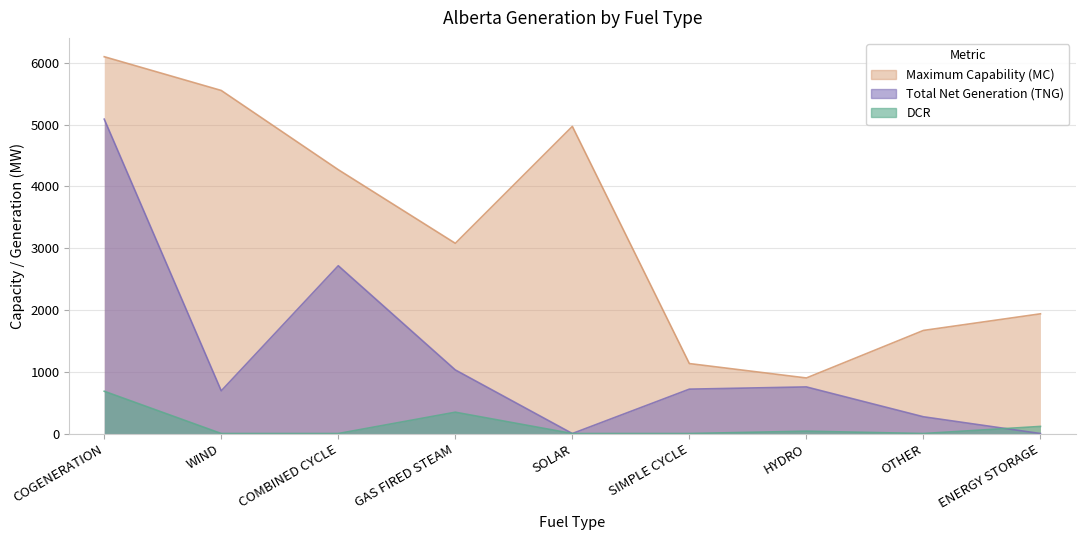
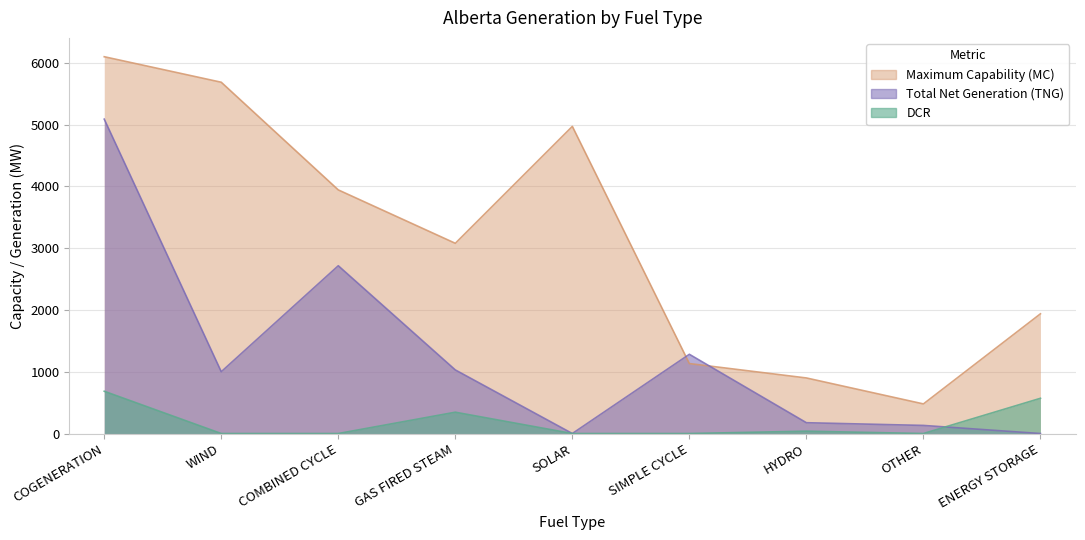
Maximum Capability (MC), WIND: 5600 -> 5700
Total Net Generation (TNG), WIND: 700 -> 1000
Maximum Capability (MC), COMBINED CYCLE: 4300 -> 3900
Total Net Generation (TNG), SIMPLE CYCLE: 700 -> 1300
Total Net Generation (TNG), HYDRO: 800 -> 200
Maximum Capability (MC), OTHER: 1700 -> 500
Total Net Generation (TNG), OTHER: 300 -> 100
DCR, ENERGY STORAGE: 100 -> 600
